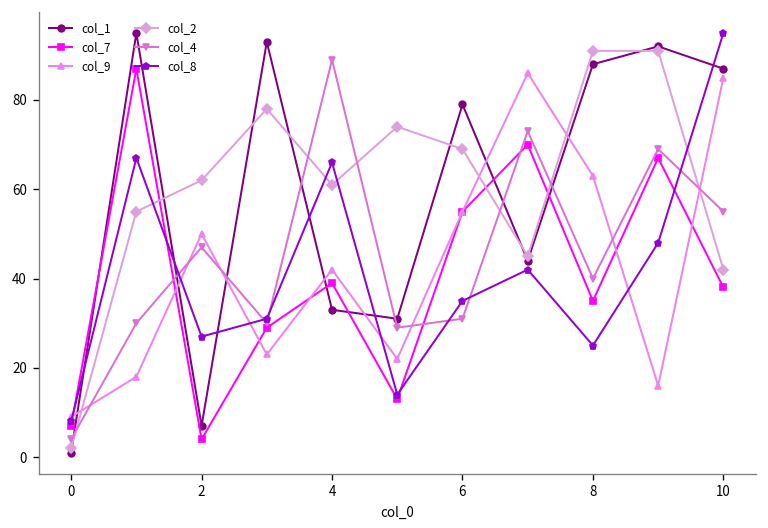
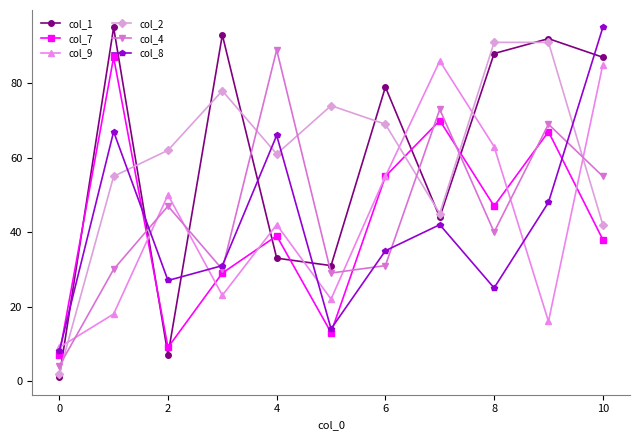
col_7, 2: 4 -> 9
col_7, 8: 35 -> 47
